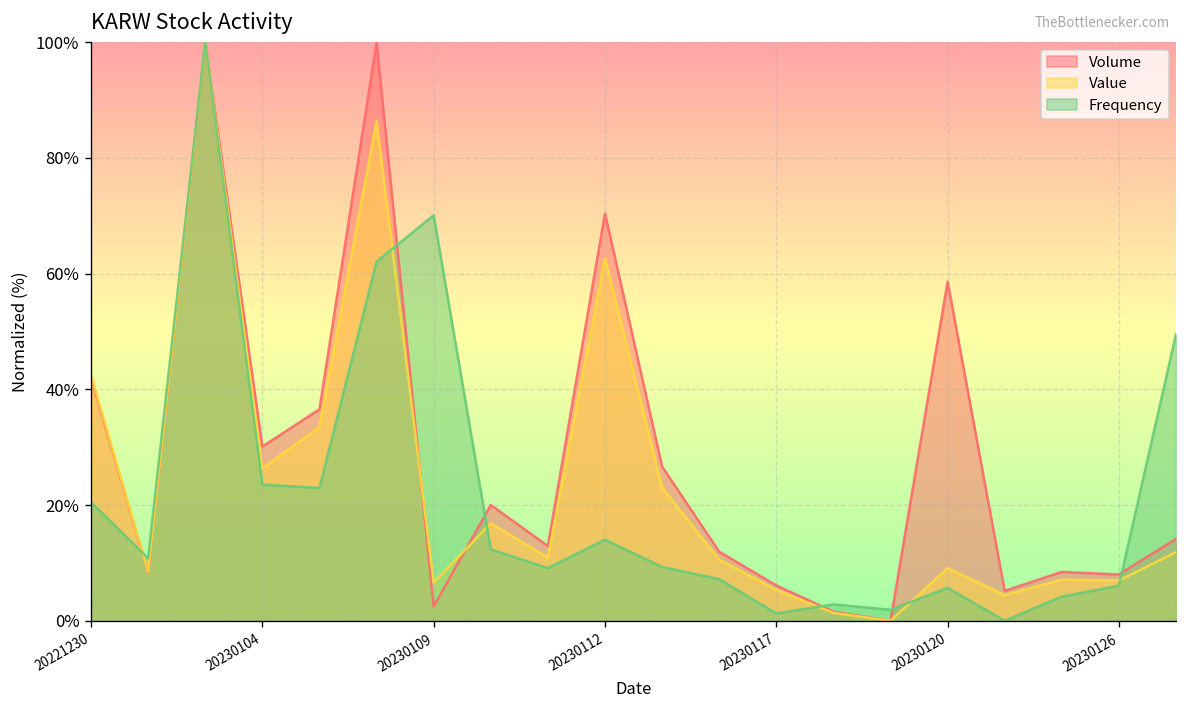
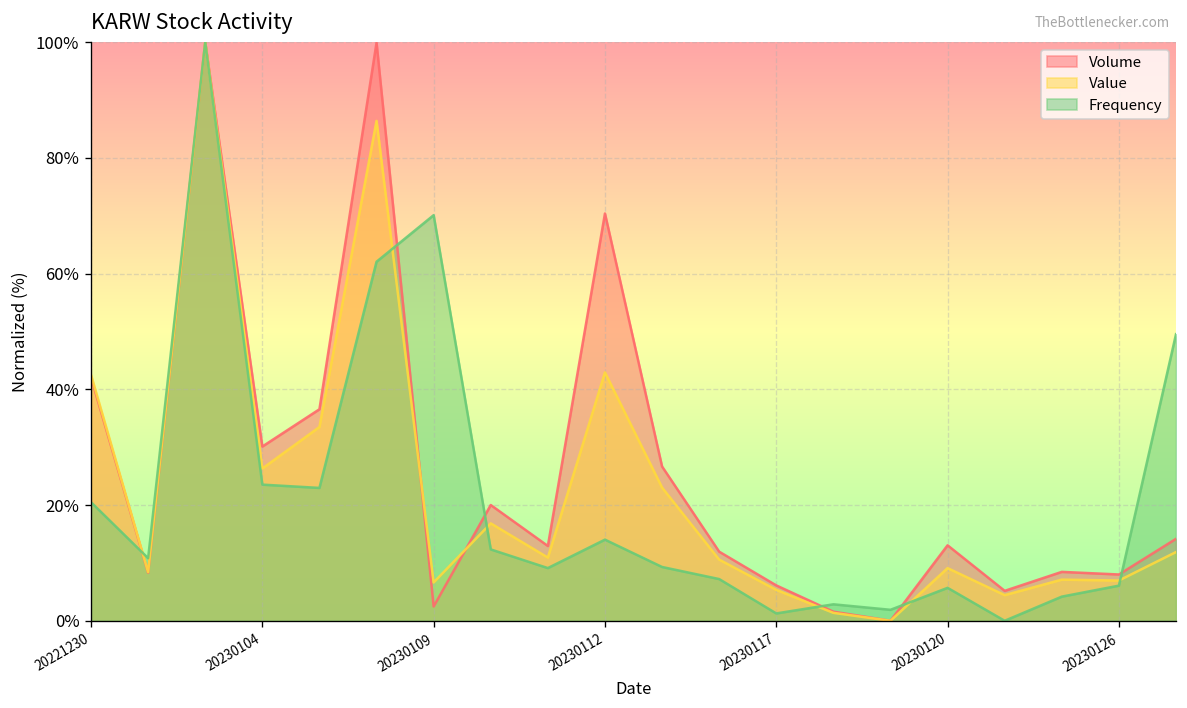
Value, 20230112: 63% -> 43%
Volume, 20230120: 59% -> 13%
